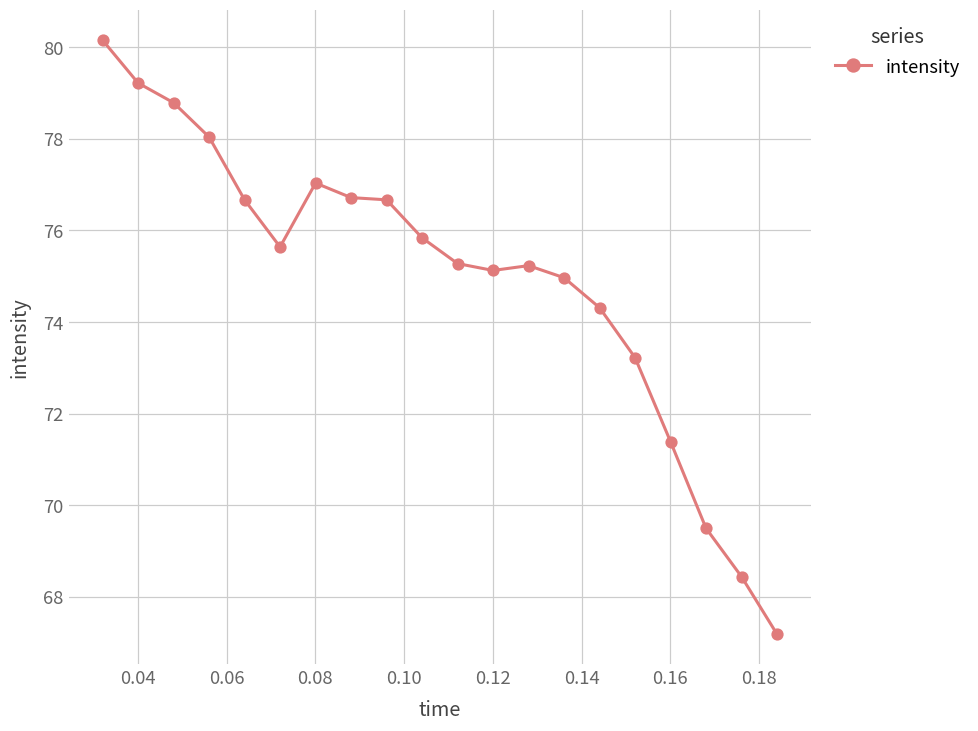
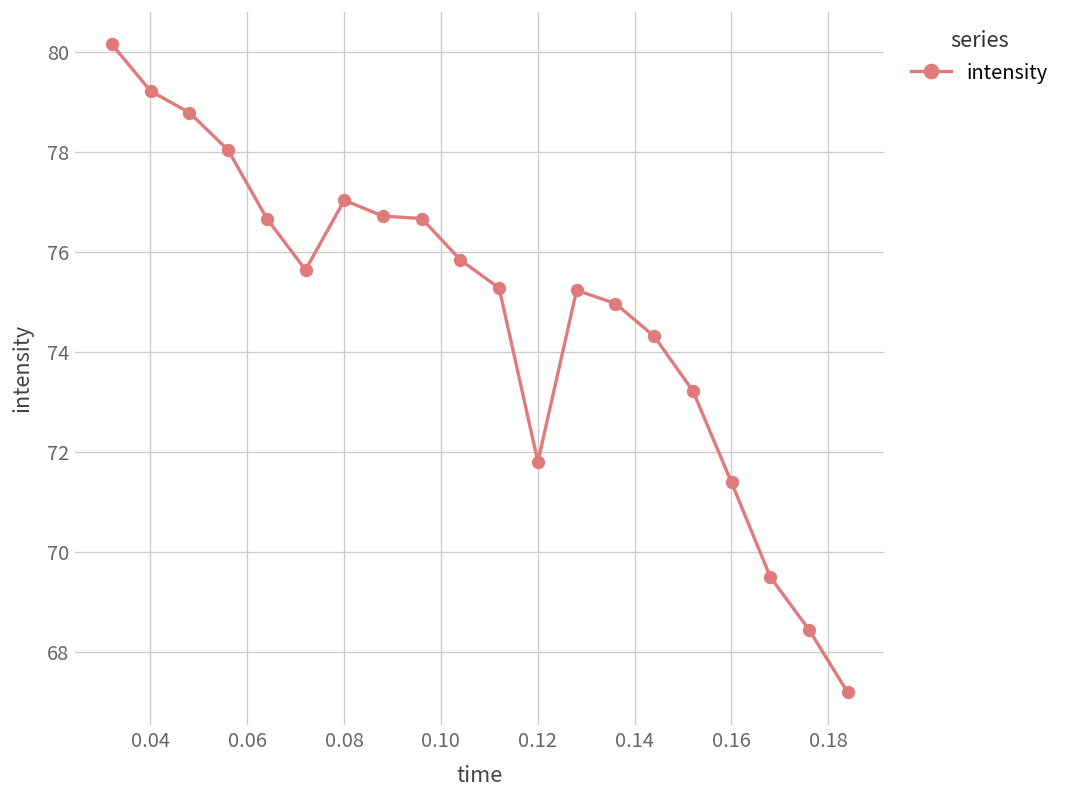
0.12: 75.1 -> 71.8
